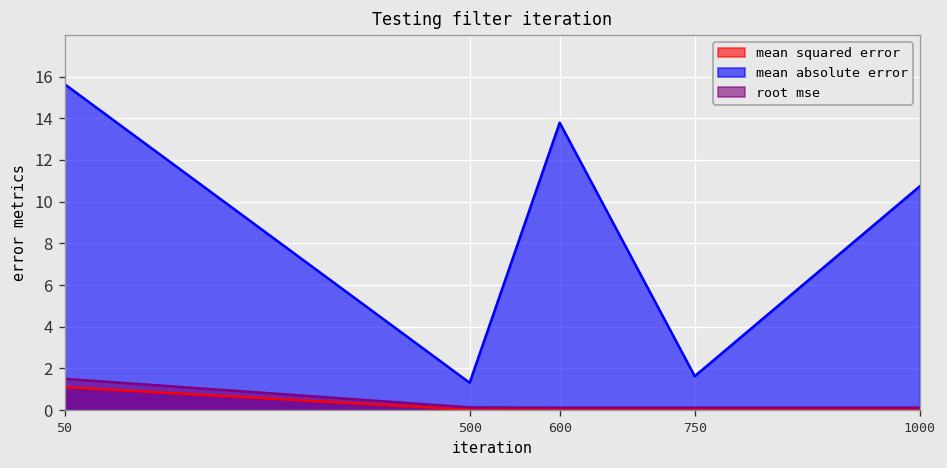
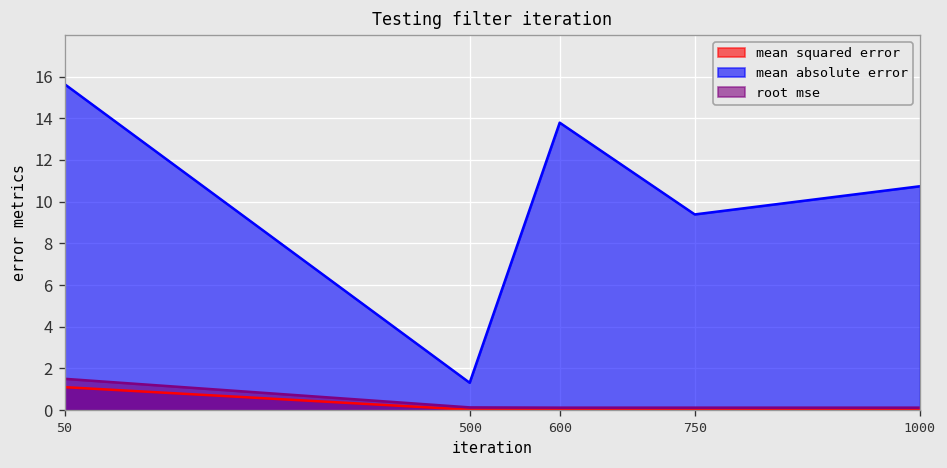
mean absolute error, 750: 1.6 -> 9.4
